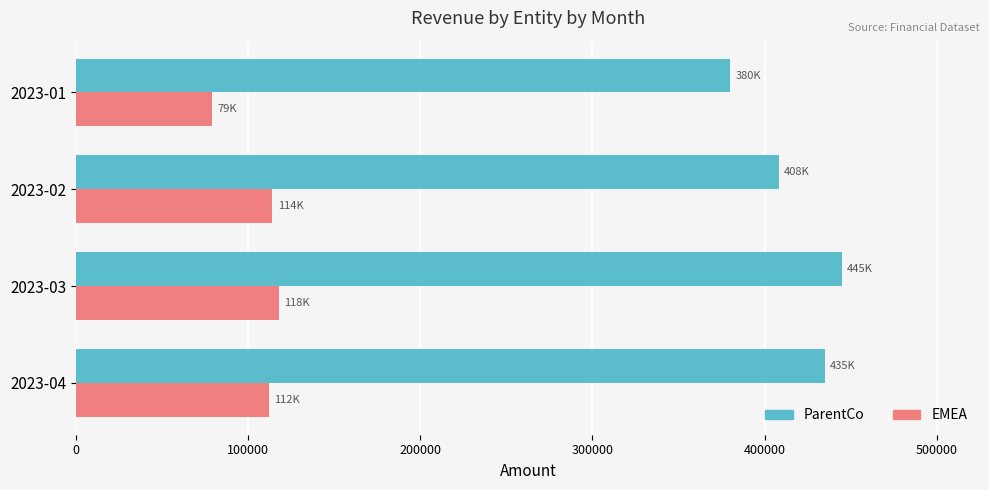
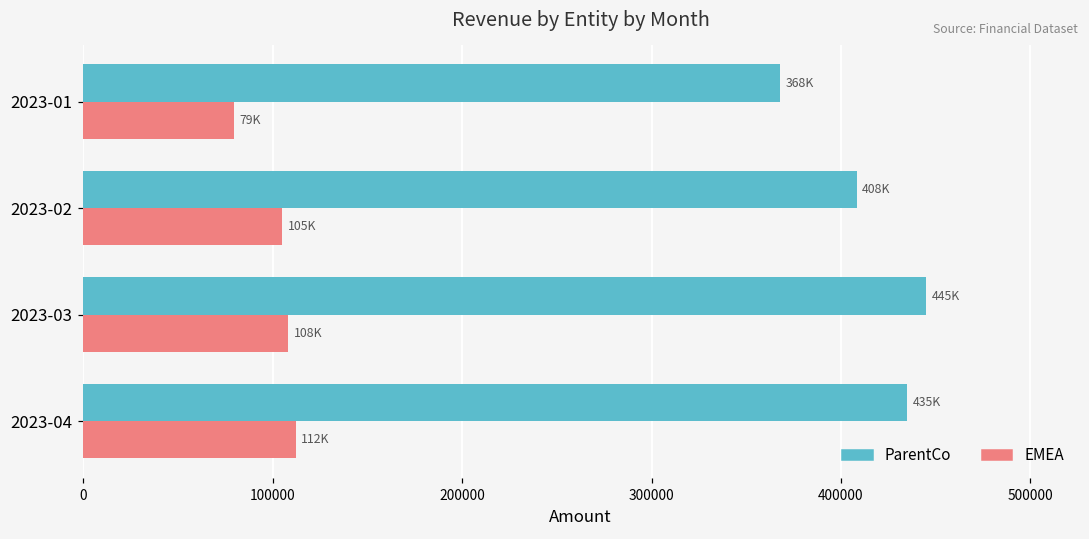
ParentCo, 2023-01: 380K -> 368K
EMEA, 2023-02: 114K -> 105K
EMEA, 2023-03: 118K -> 108K
